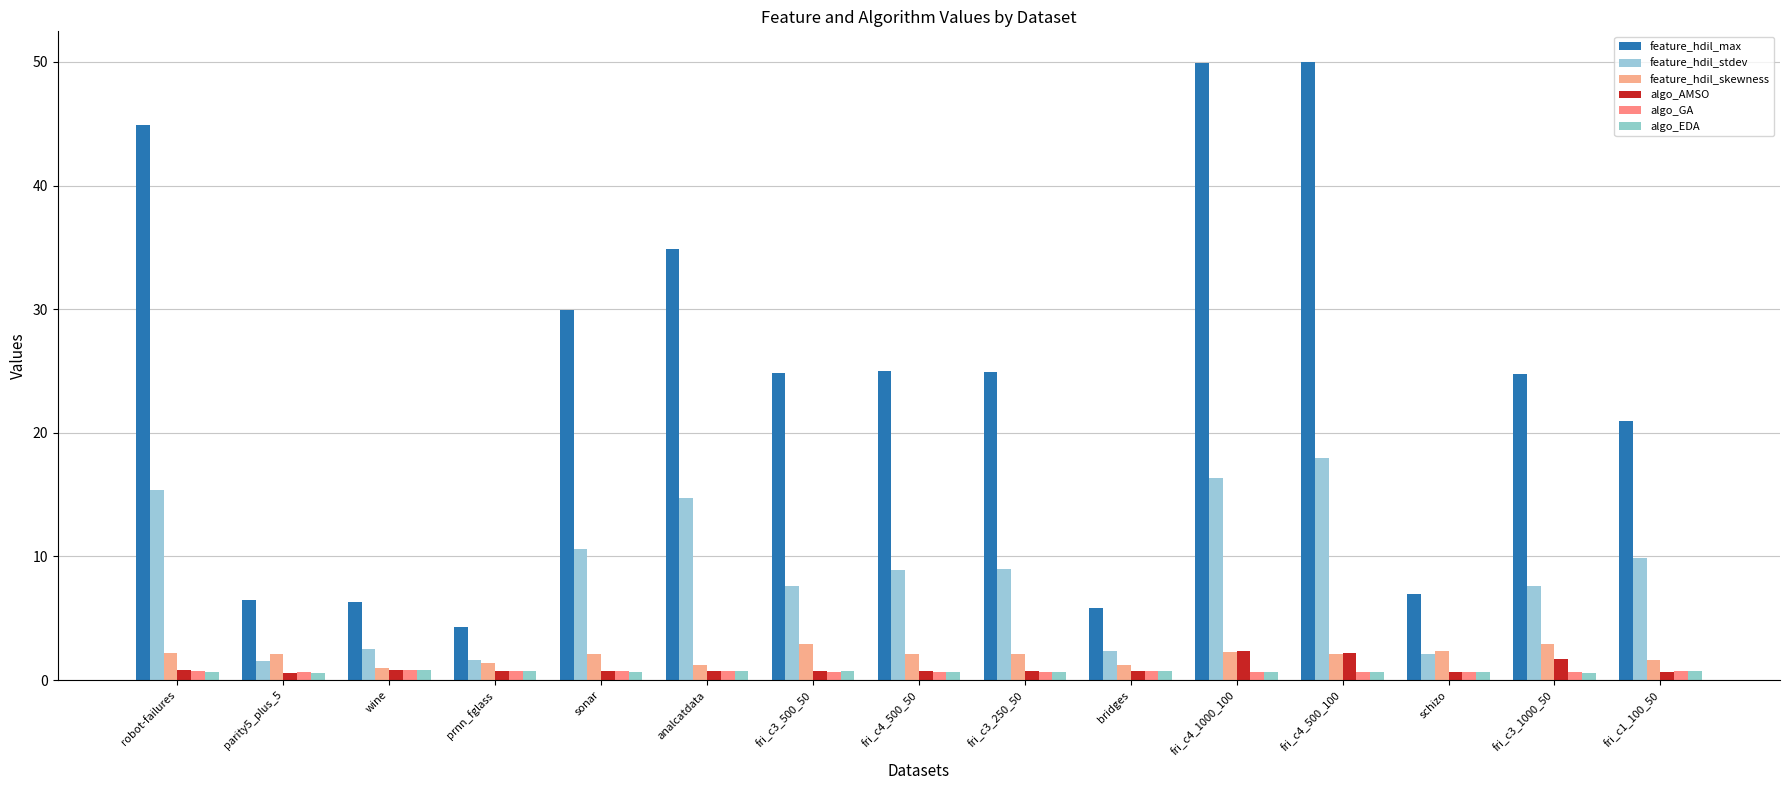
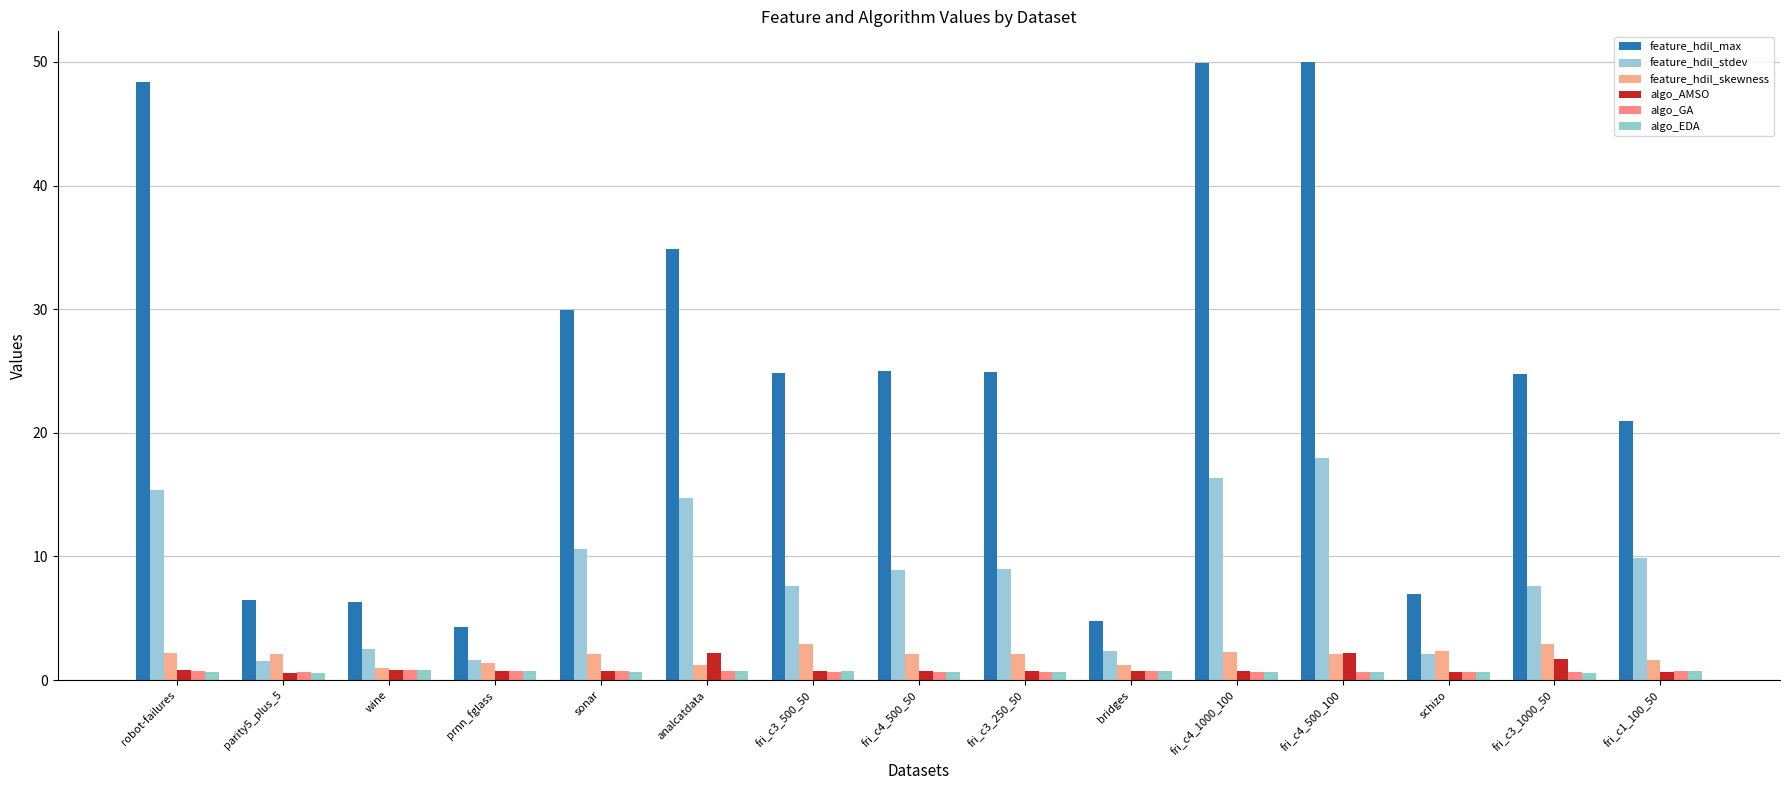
feature_hdil_max, robot-failures: 44.9 -> 48.4
algo_AMSO, analcatdata: 0.7 -> 2.2
feature_hdil_max, bridges: 5.8 -> 4.8
algo_AMSO, fri_c4_1000_100: 2.4 -> 0.8
